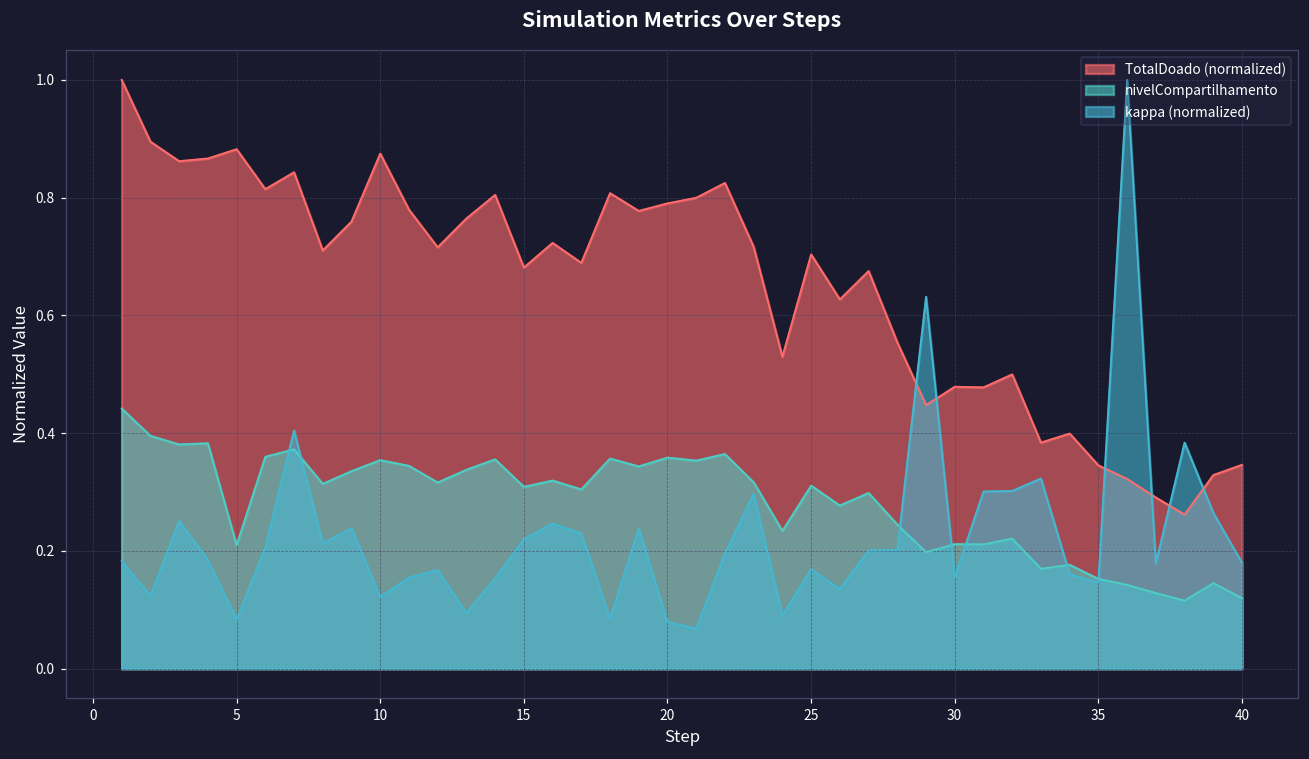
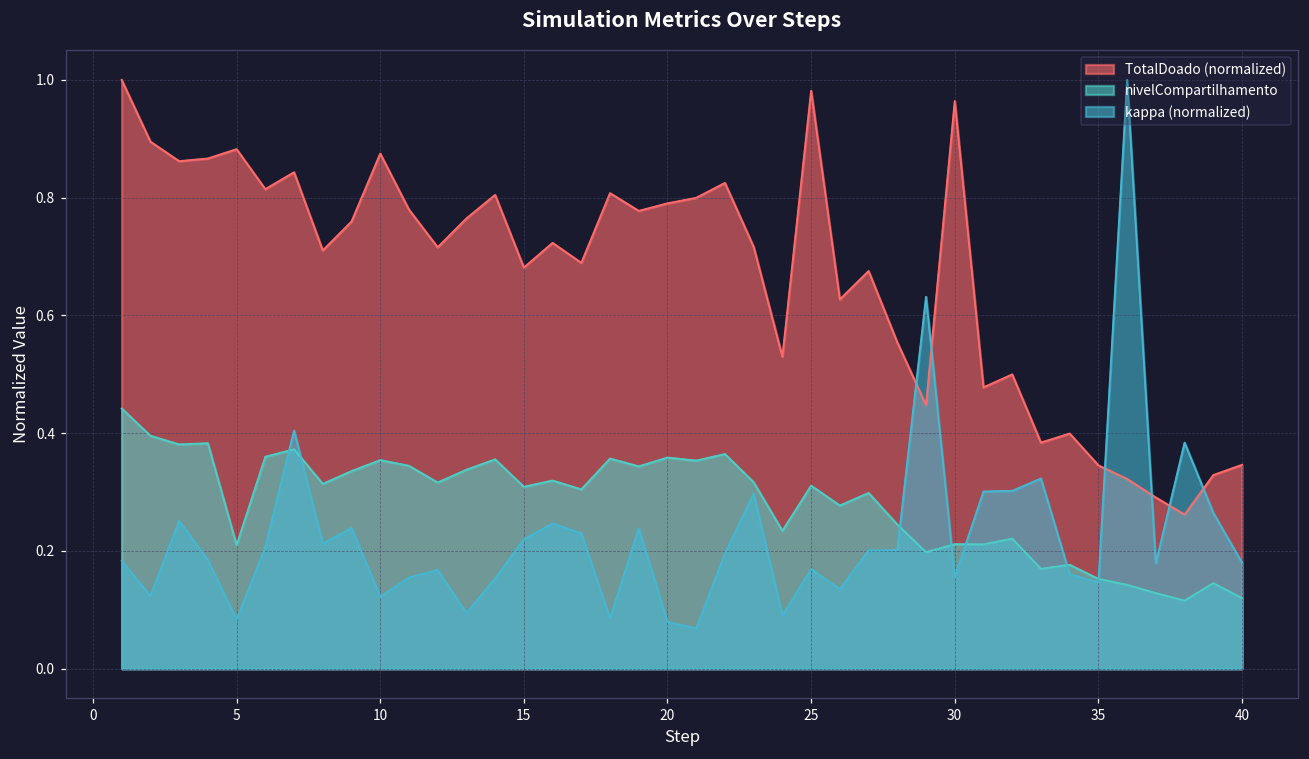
TotalDoado (normalized), 25: 0.70 -> 0.98
TotalDoado (normalized), 30: 0.48 -> 0.96
